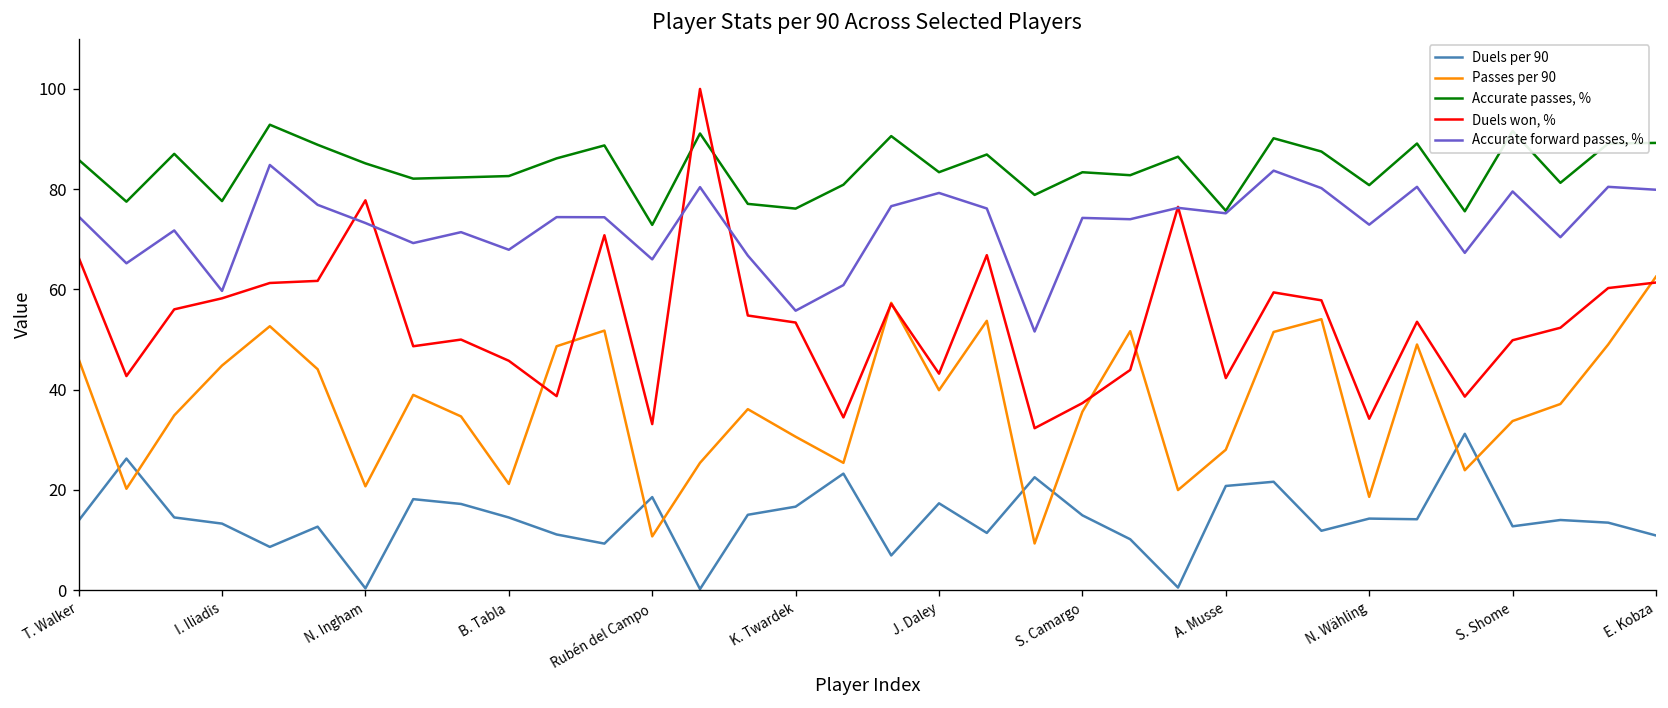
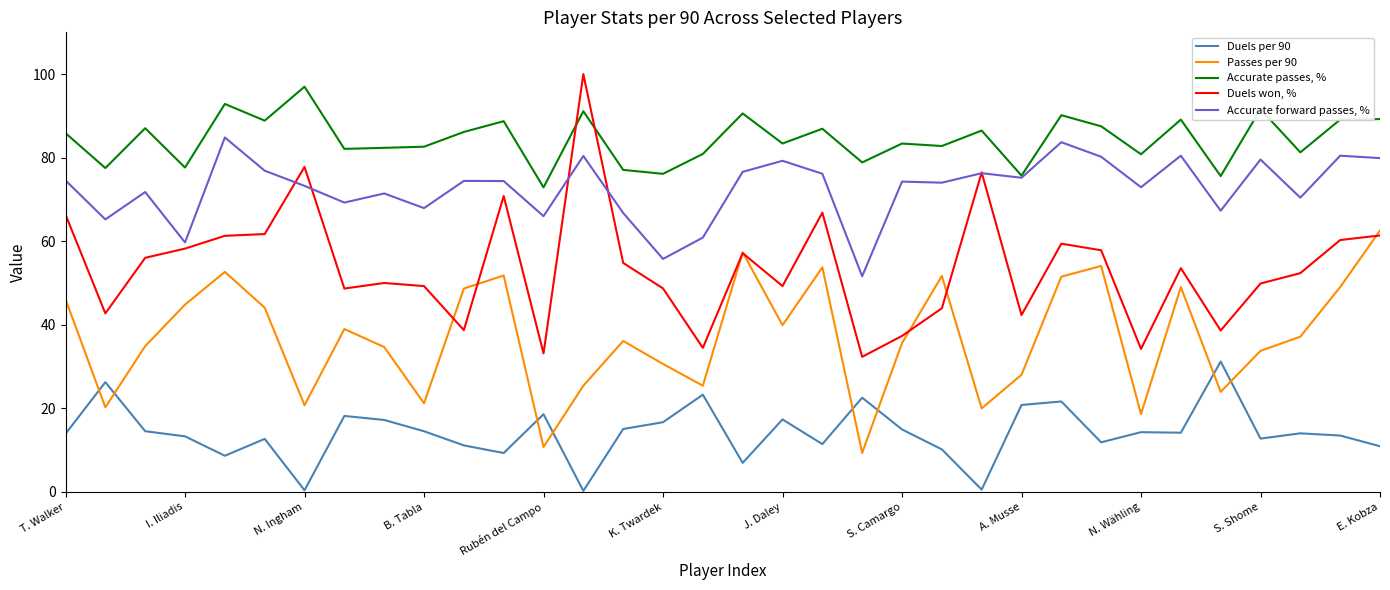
Accurate passes, %, N. Ingham: 85 -> 97
Duels won, %, B. Tabla: 46 -> 49
Duels won, %, K. Twardek: 53 -> 49
Duels won, %, J. Daley: 43 -> 49
